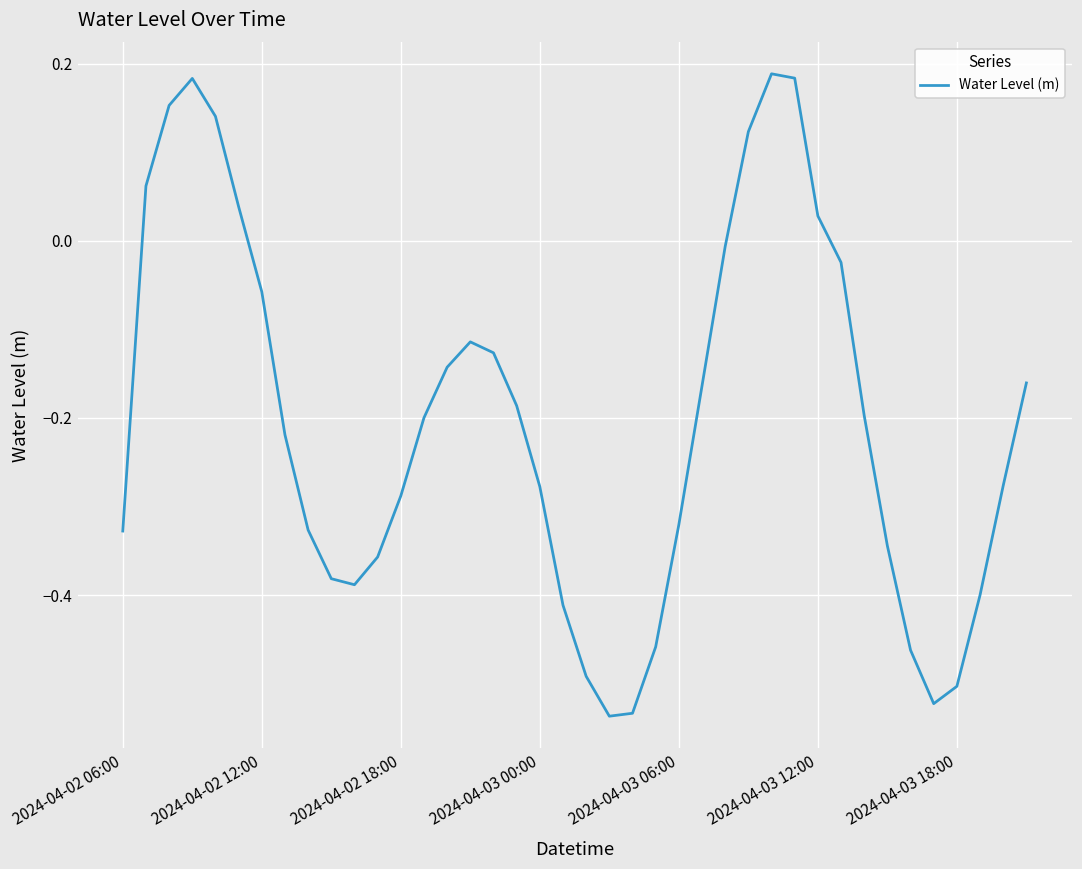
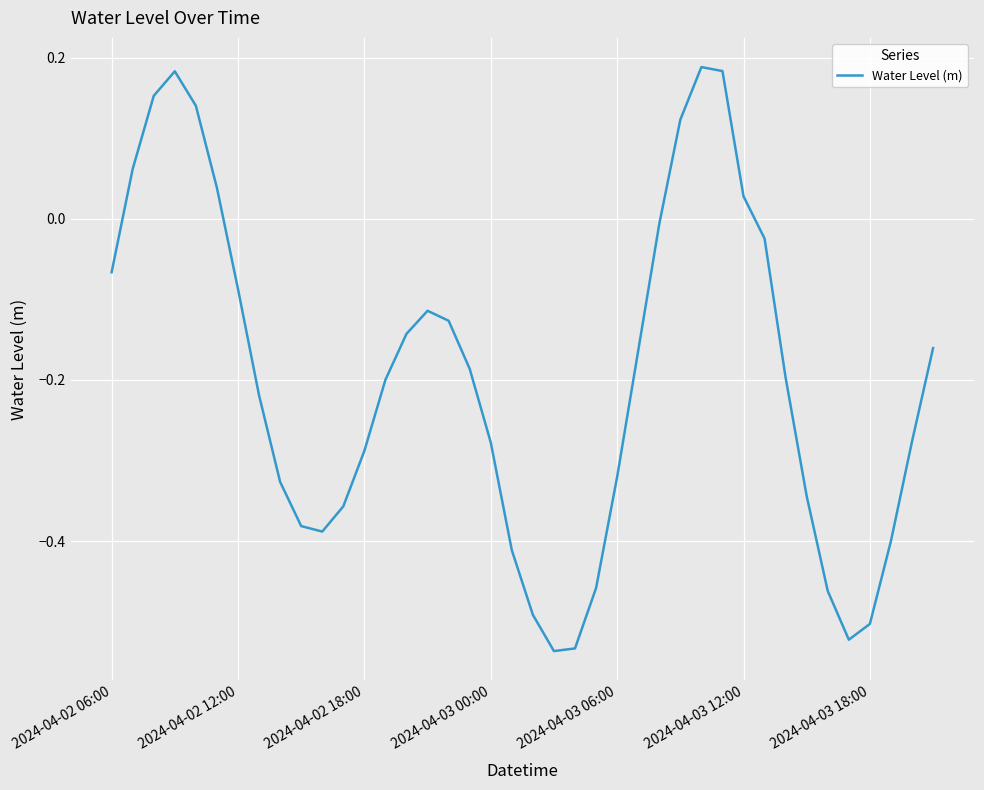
2024-04-02 06:00: -0.33 -> -0.07
2024-04-02 12:00: -0.06 -> -0.09
